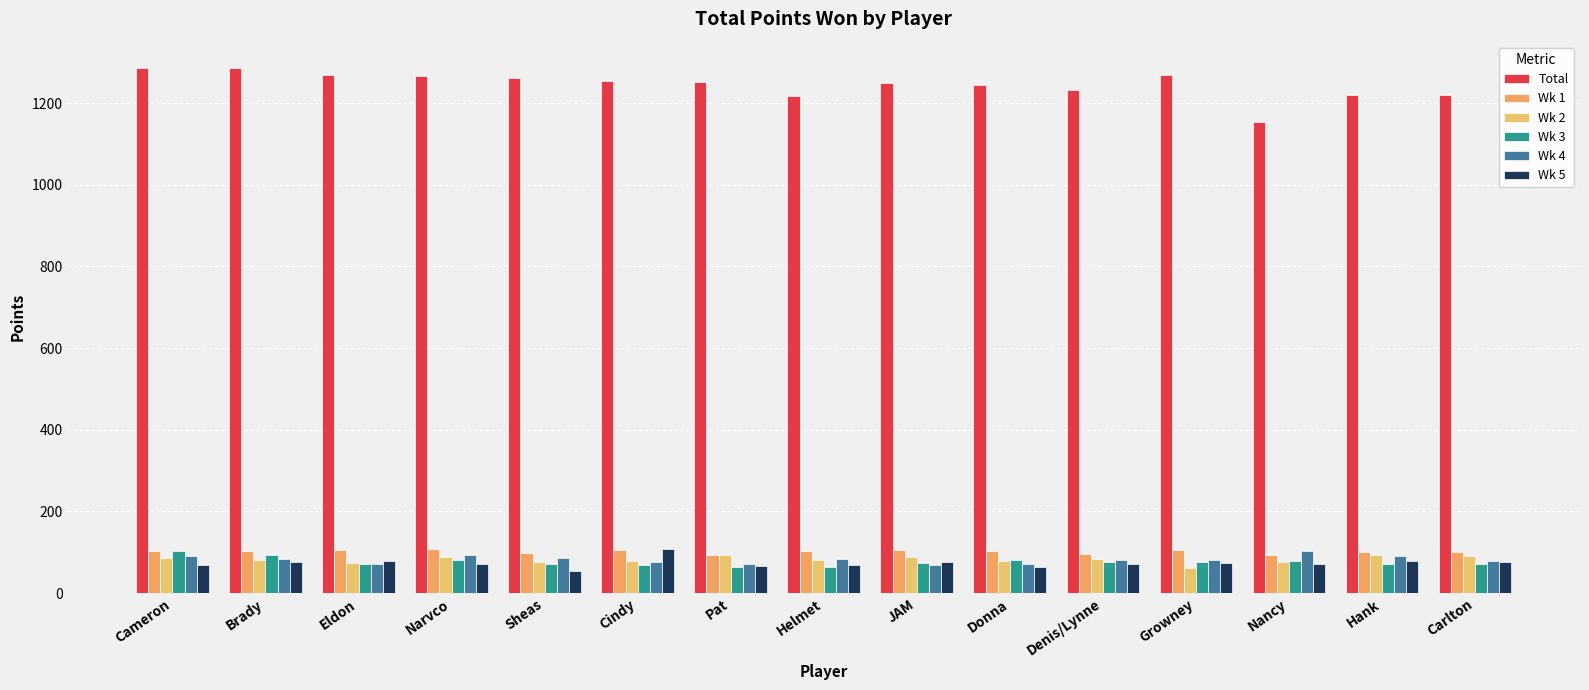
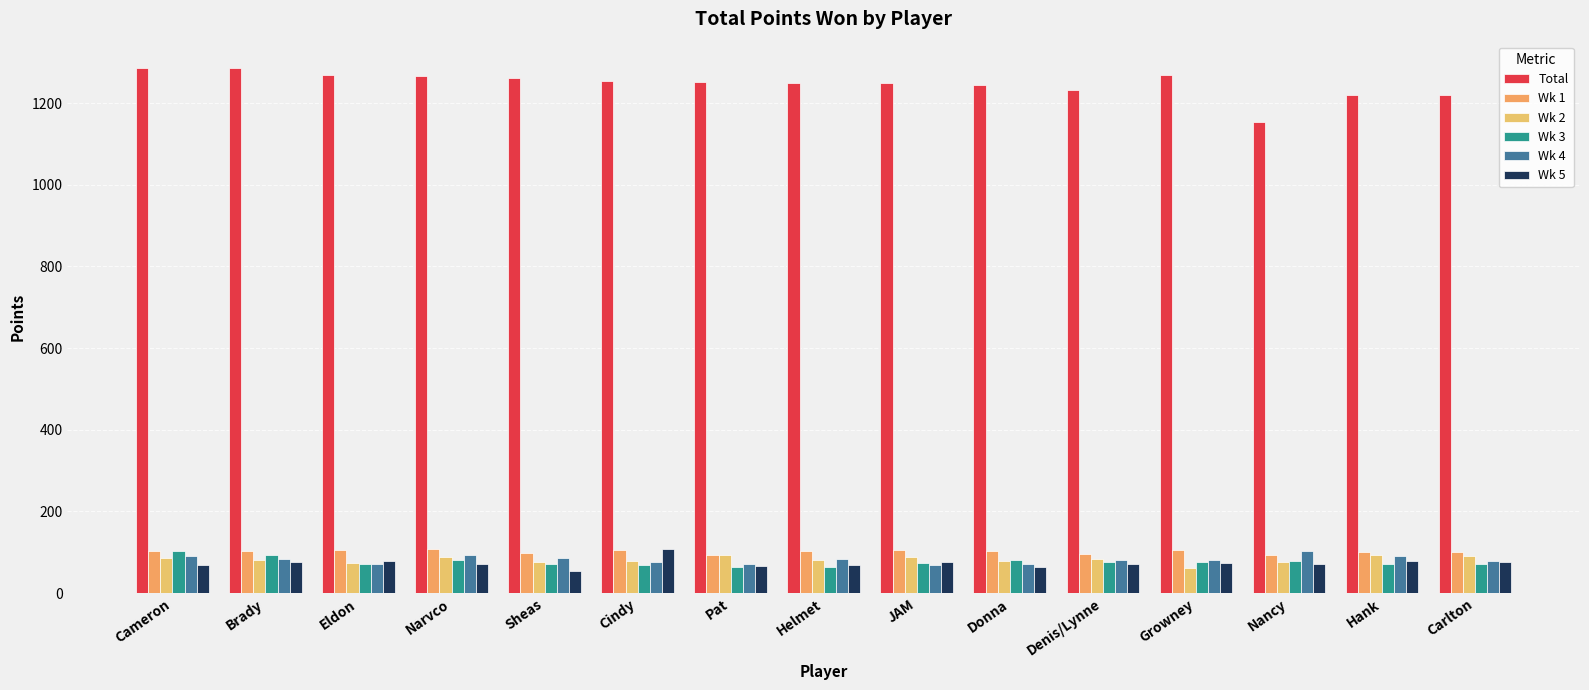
Total, Helmet: 1220 -> 1250
